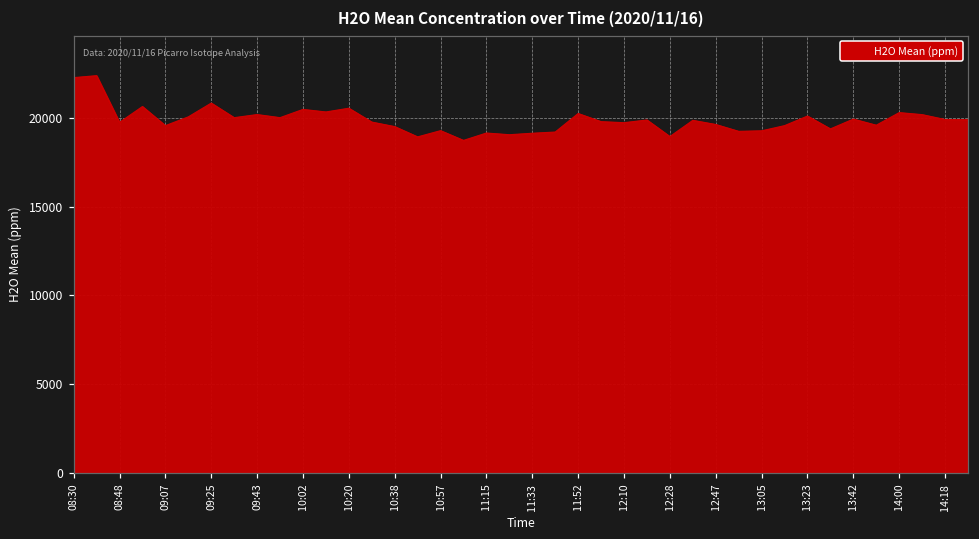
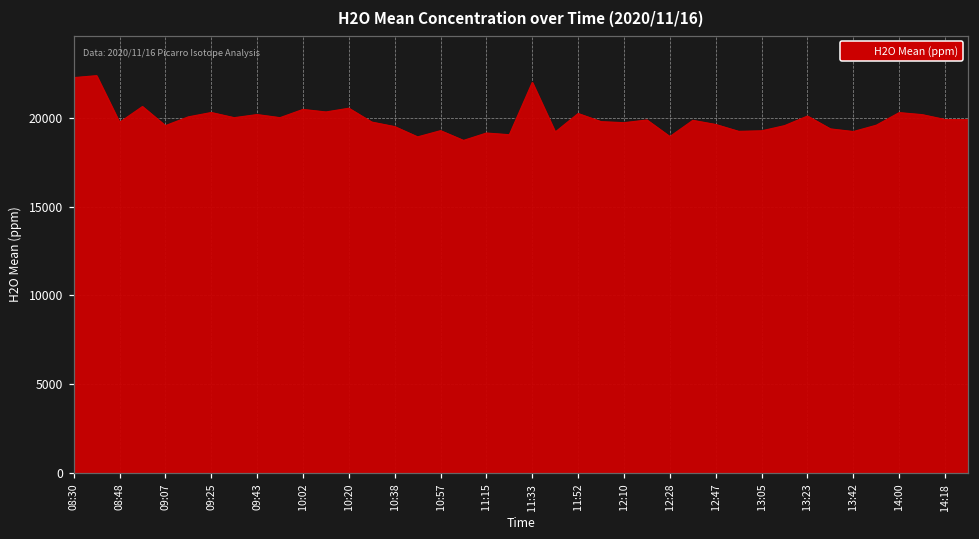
09:25: 20800 -> 20300
11:33: 19100 -> 22000
13:42: 19900 -> 19200
